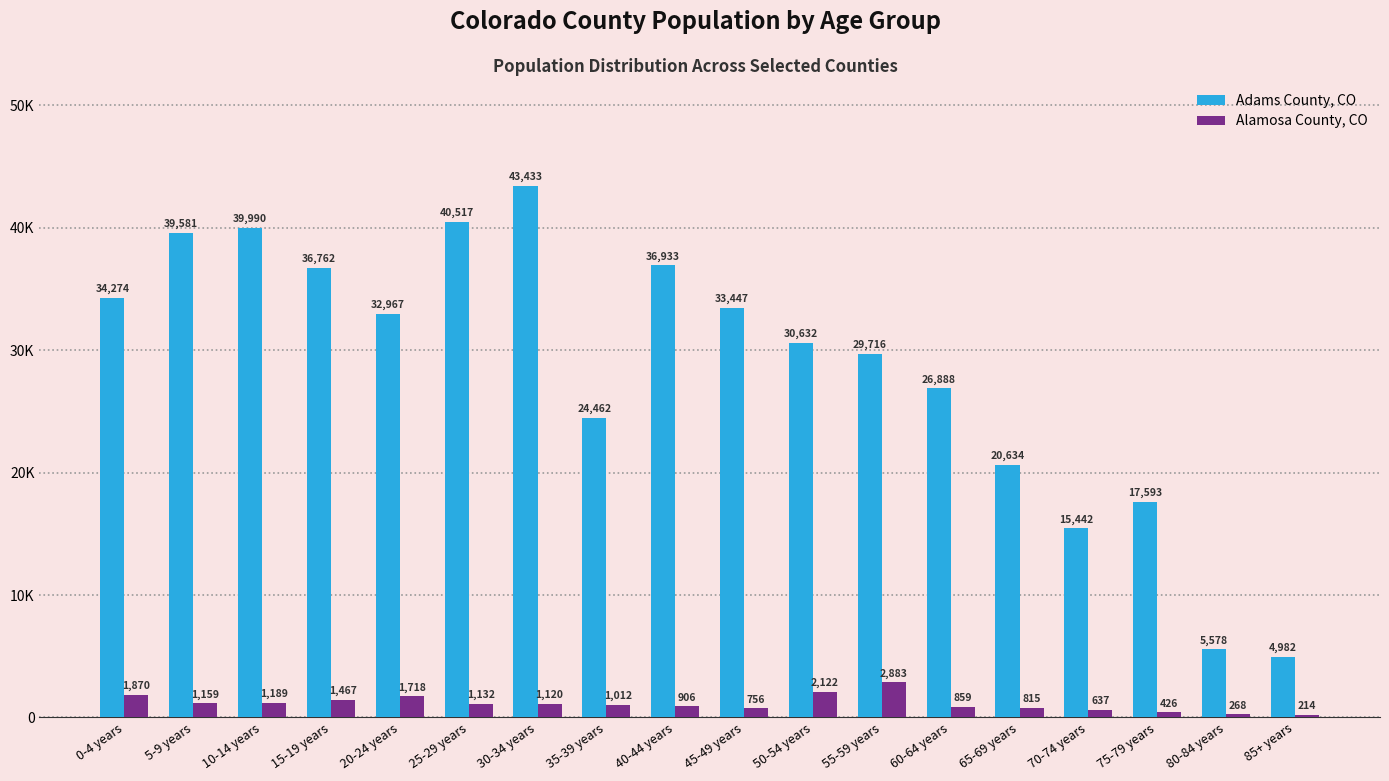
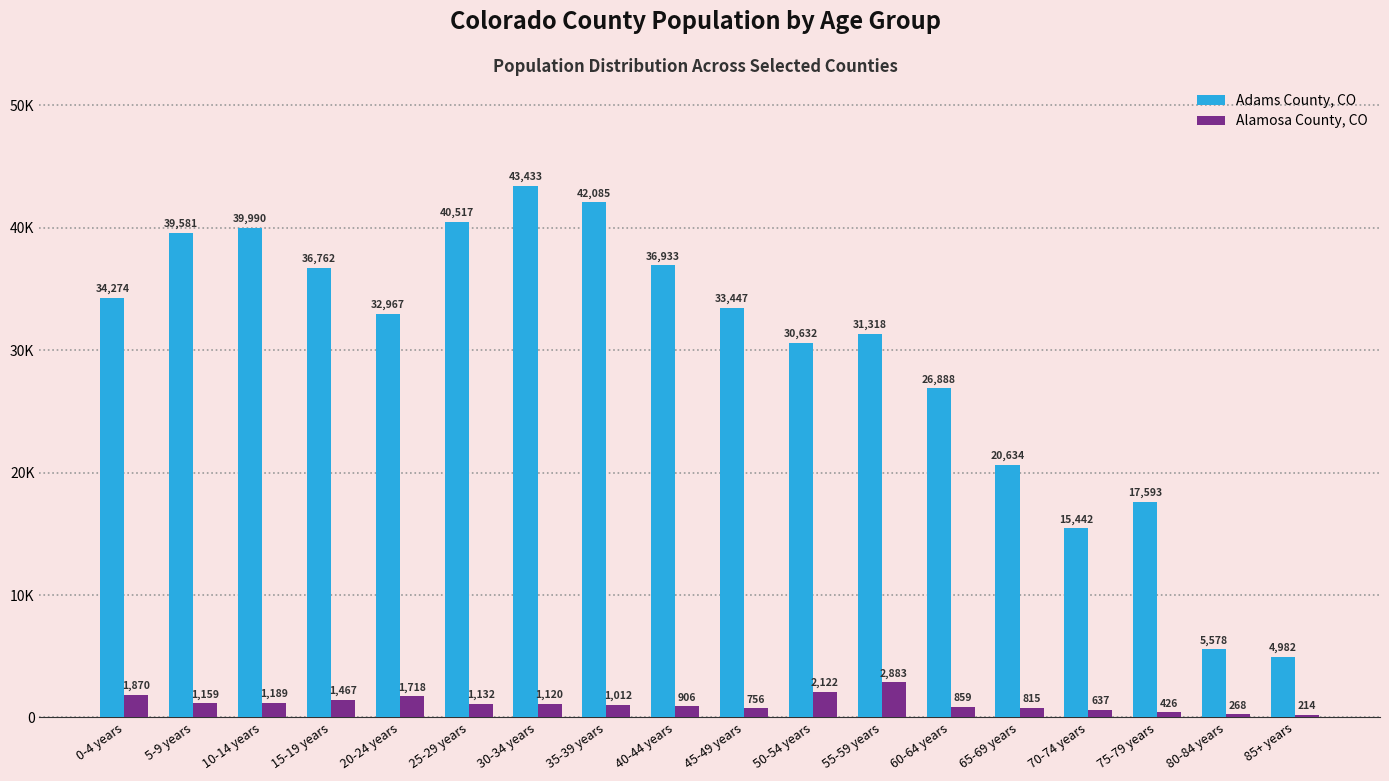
Adams County, CO, 35-39 years: 24,462 -> 42,085
Adams County, CO, 55-59 years: 29,716 -> 31,318
